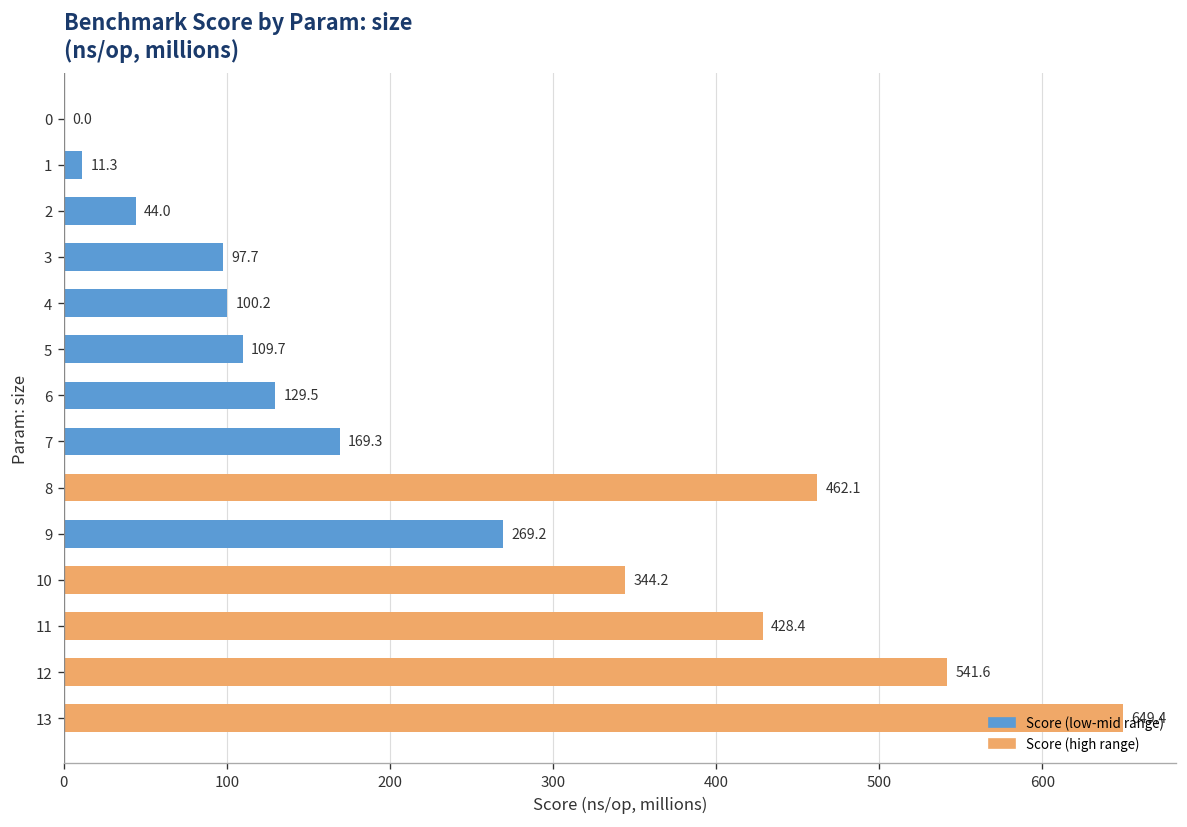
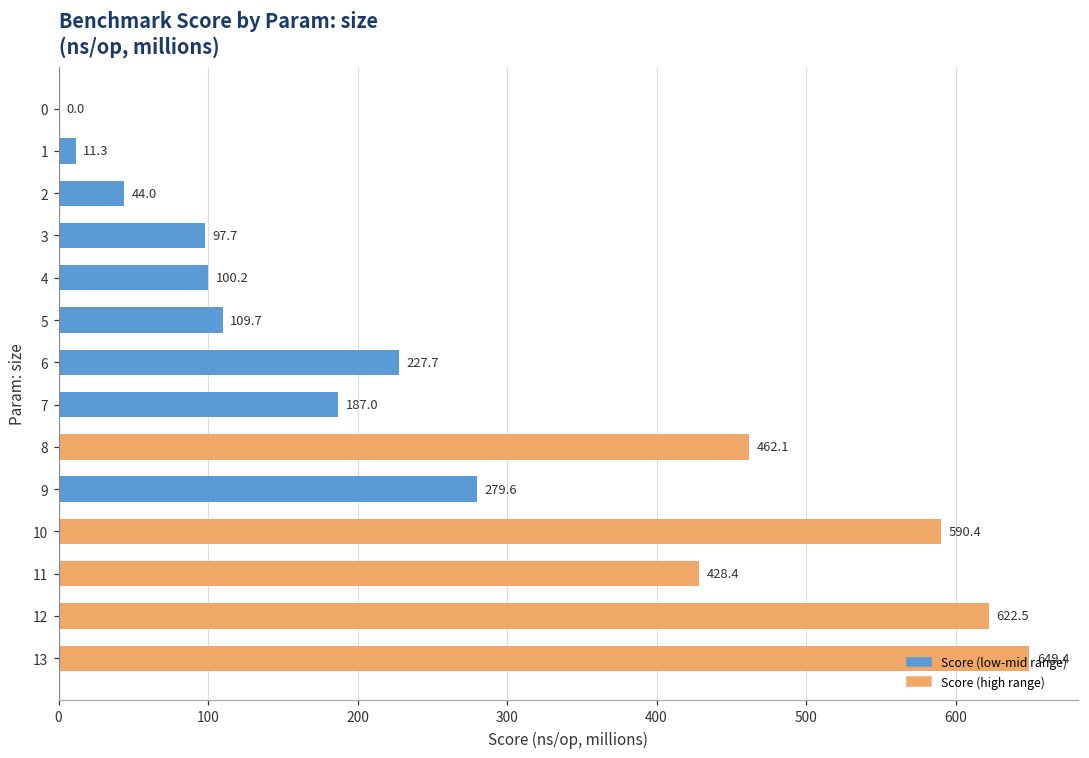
6: 129.5 -> 227.7
7: 169.3 -> 187.0
9: 269.2 -> 279.6
10: 344.2 -> 590.4
12: 541.6 -> 622.5
